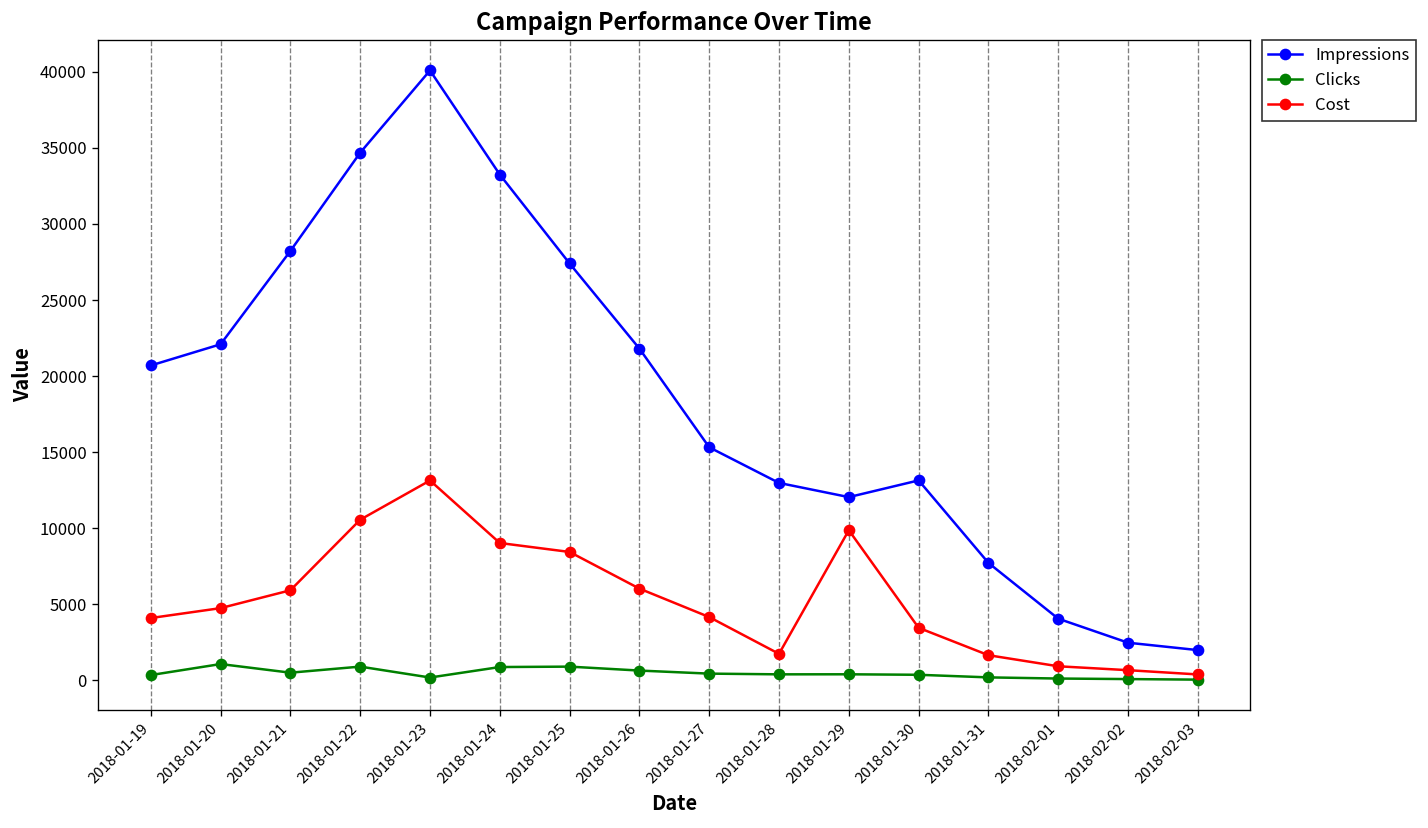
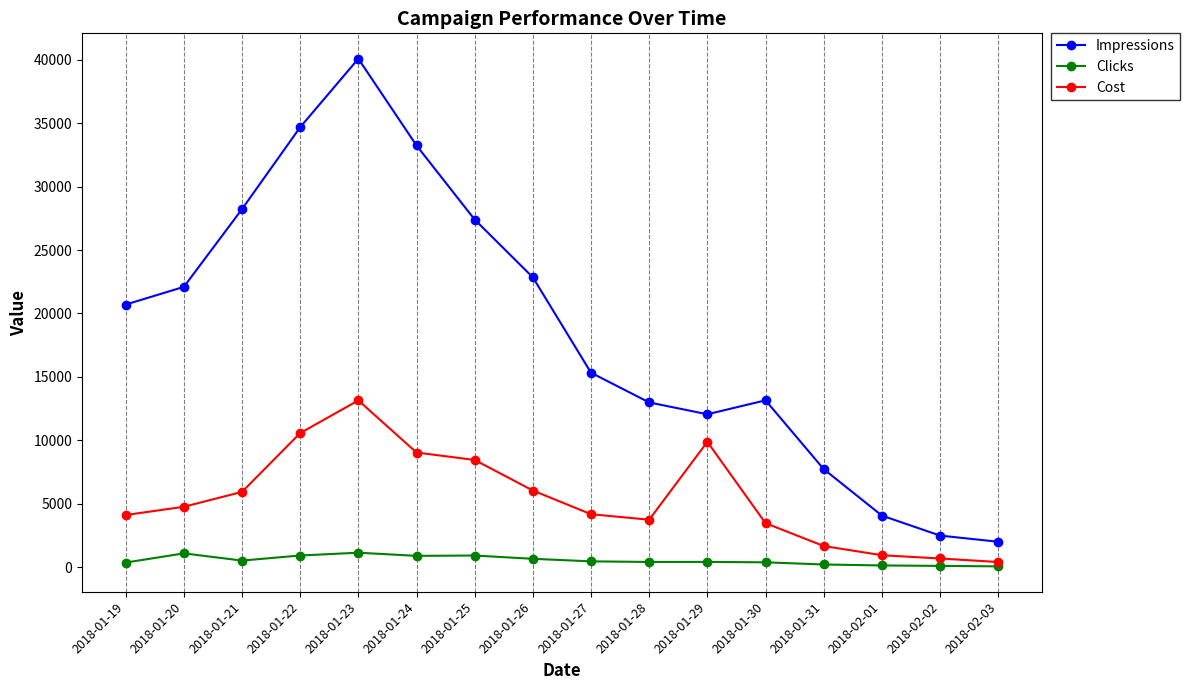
Clicks, 2018-01-23: 200 -> 1100
Impressions, 2018-01-26: 21800 -> 22800
Cost, 2018-01-28: 1700 -> 3700
